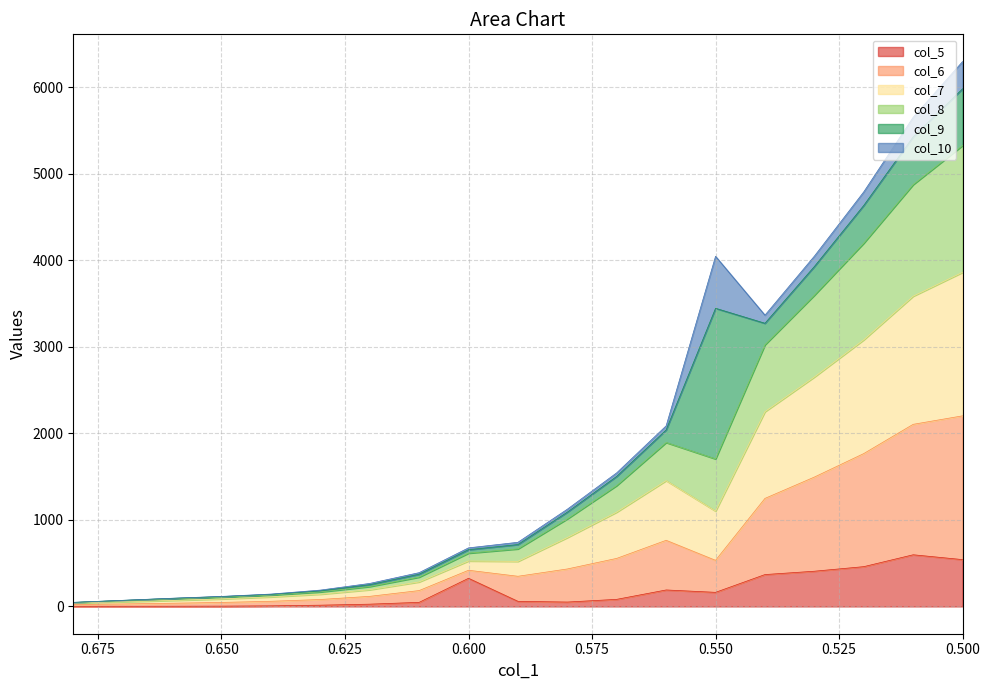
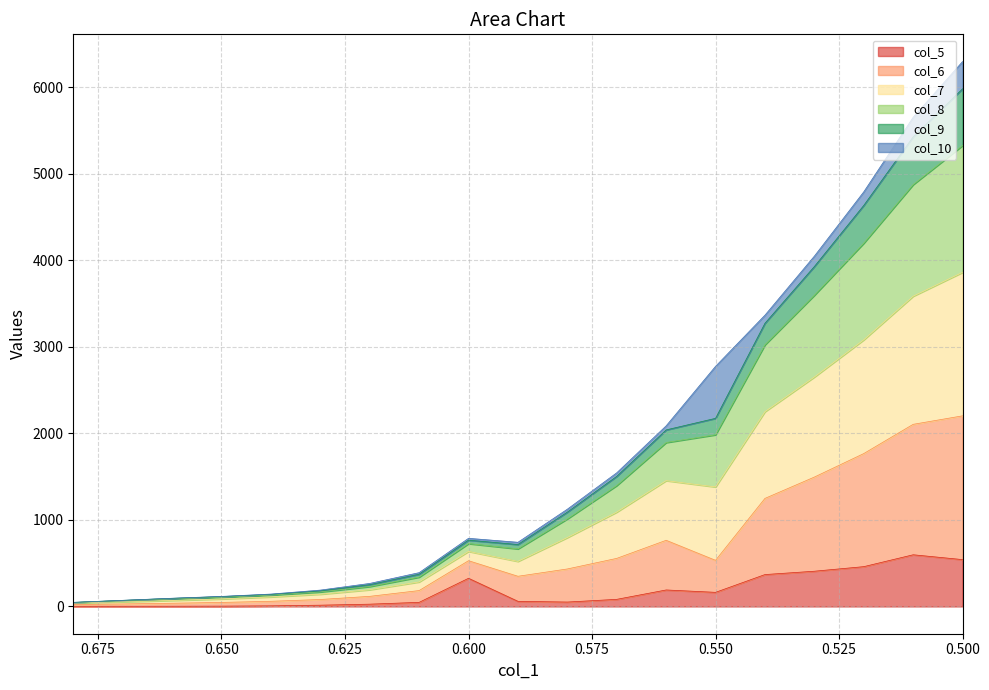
col_6, 0.600: 100 -> 200
col_7, 0.550: 600 -> 800
col_9, 0.550: 1700 -> 200
